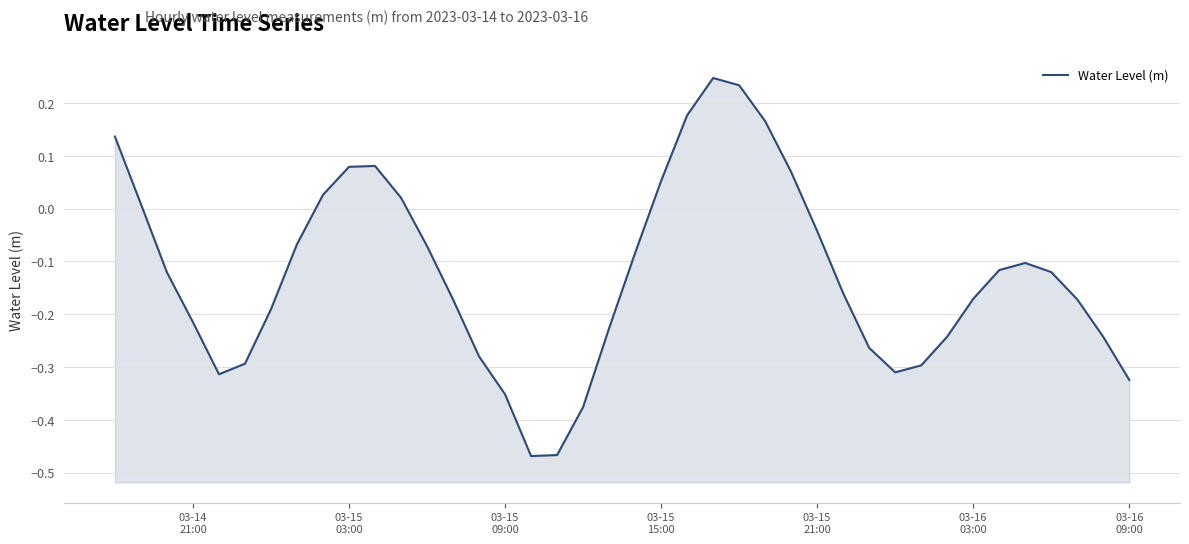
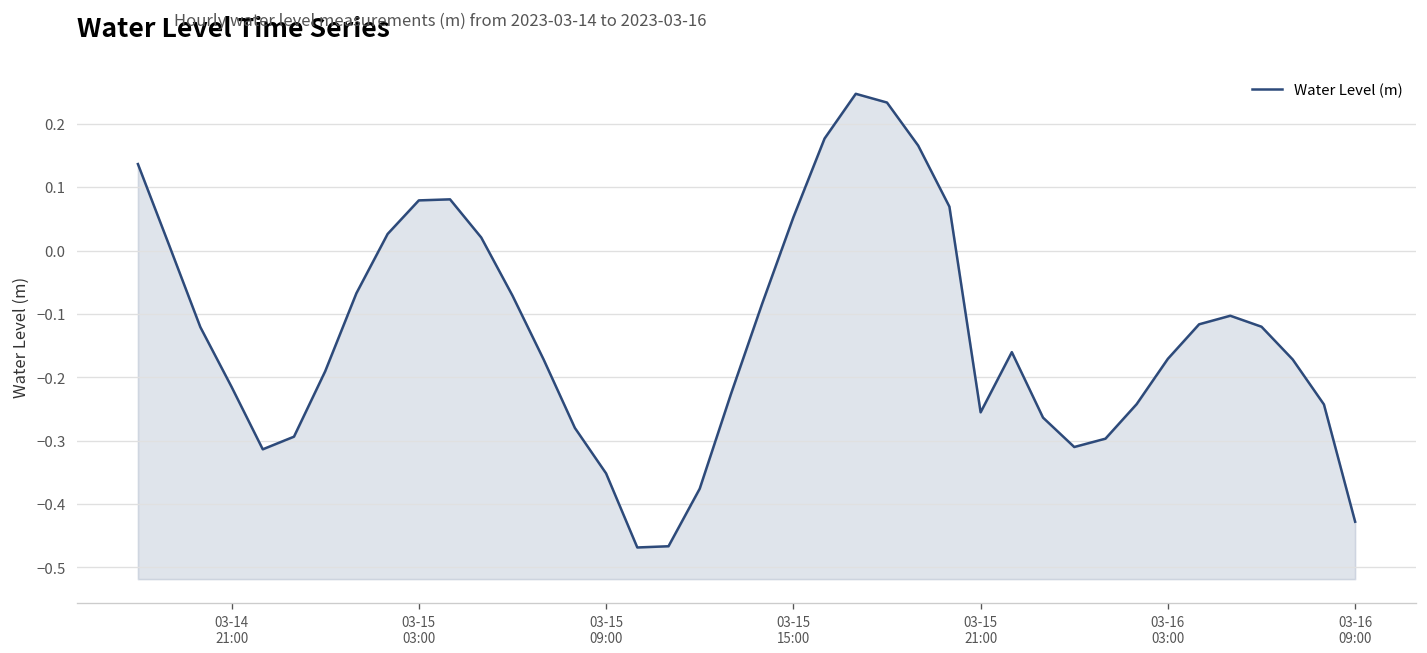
03-15 21:00: -0.04 -> -0.26
03-16 09:00: -0.32 -> -0.43
